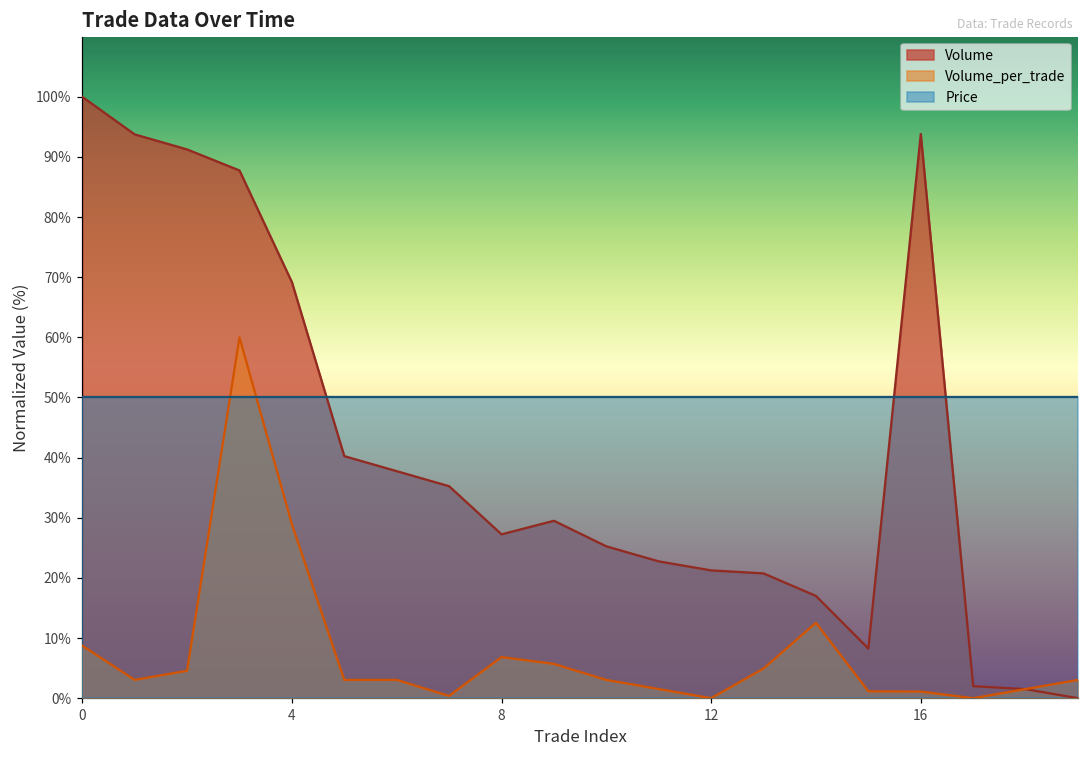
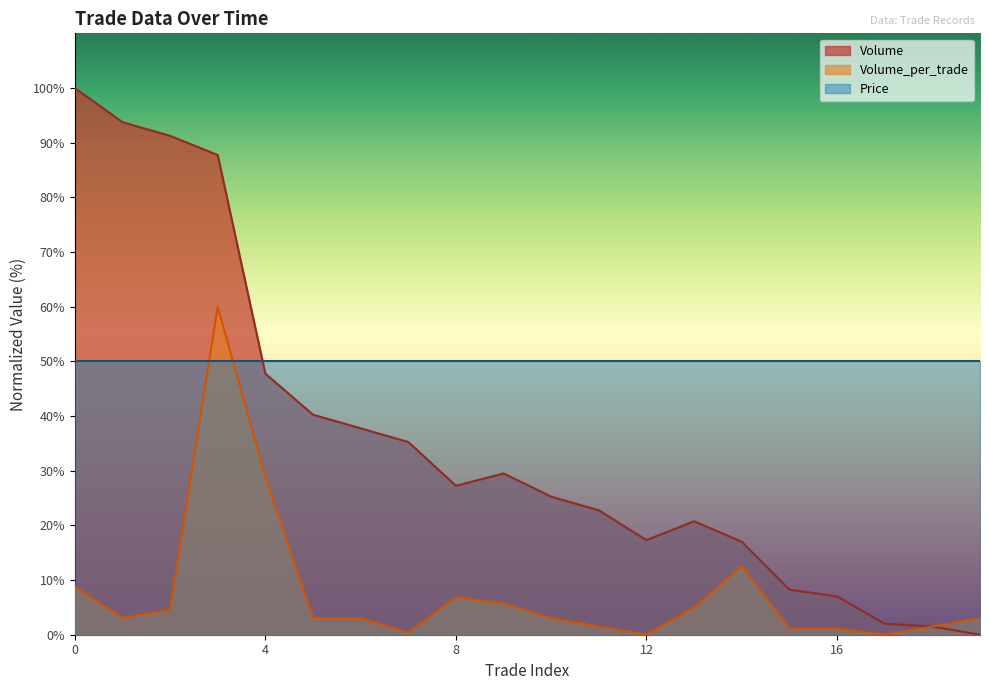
Volume, 4: 69% -> 48%
Volume, 12: 21% -> 17%
Volume, 16: 94% -> 7%
